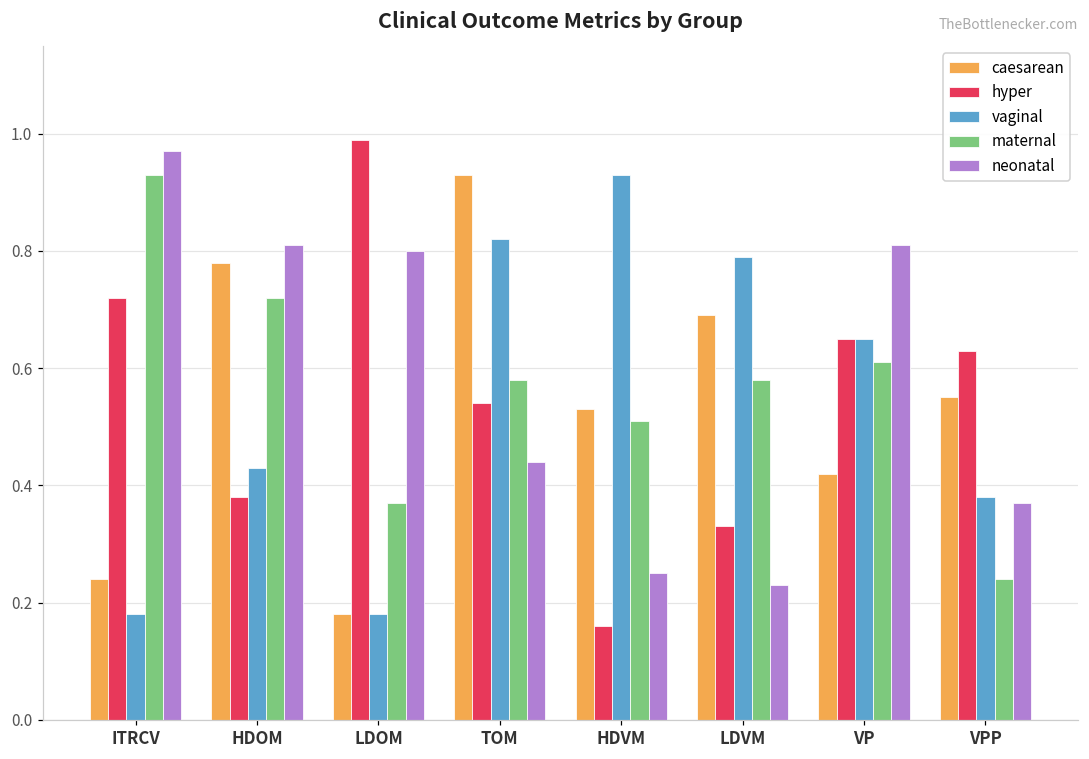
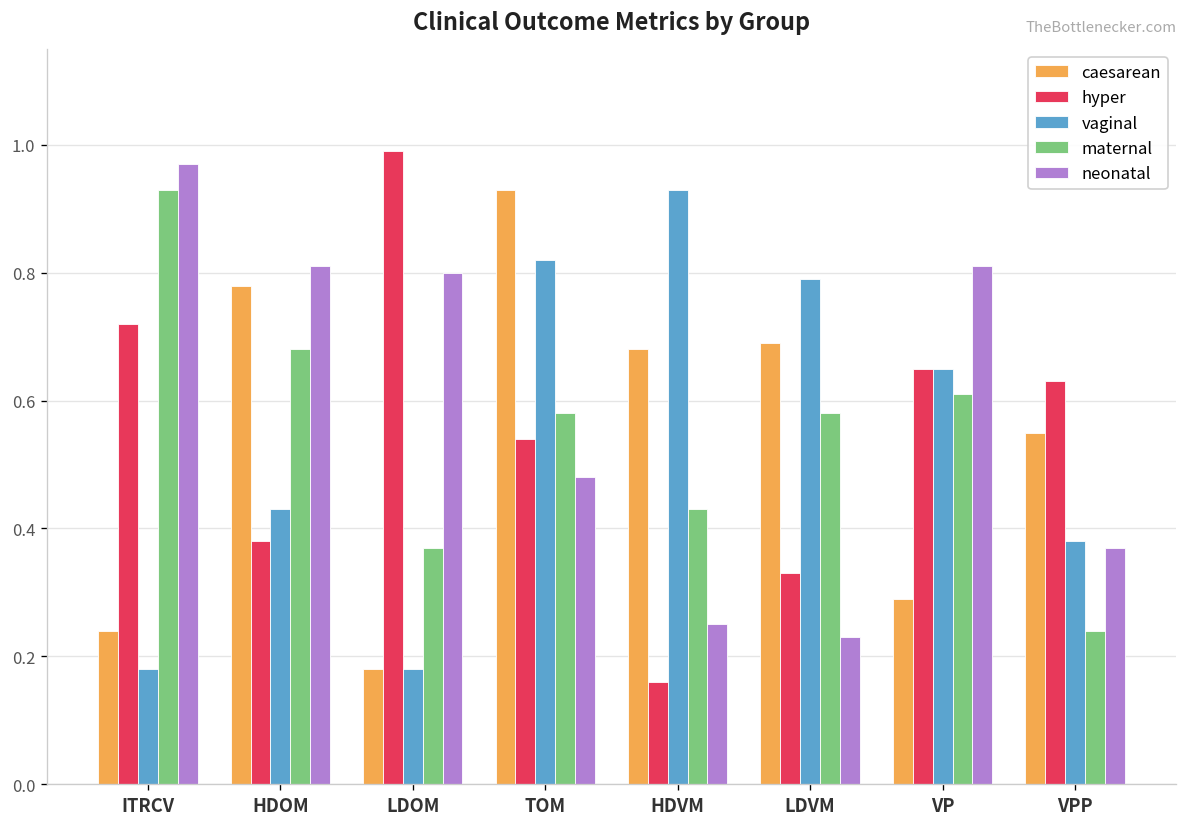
maternal, HDOM: 0.72 -> 0.68
neonatal, TOM: 0.44 -> 0.48
caesarean, HDVM: 0.53 -> 0.68
maternal, HDVM: 0.51 -> 0.43
caesarean, VP: 0.42 -> 0.29
